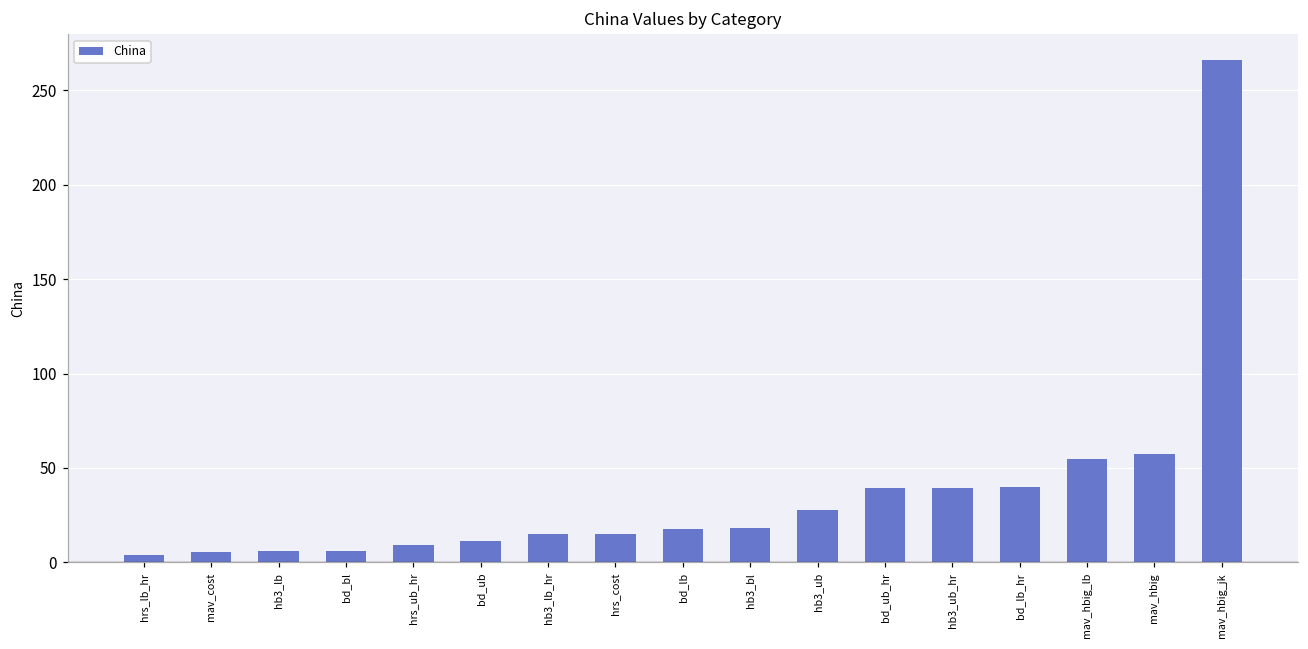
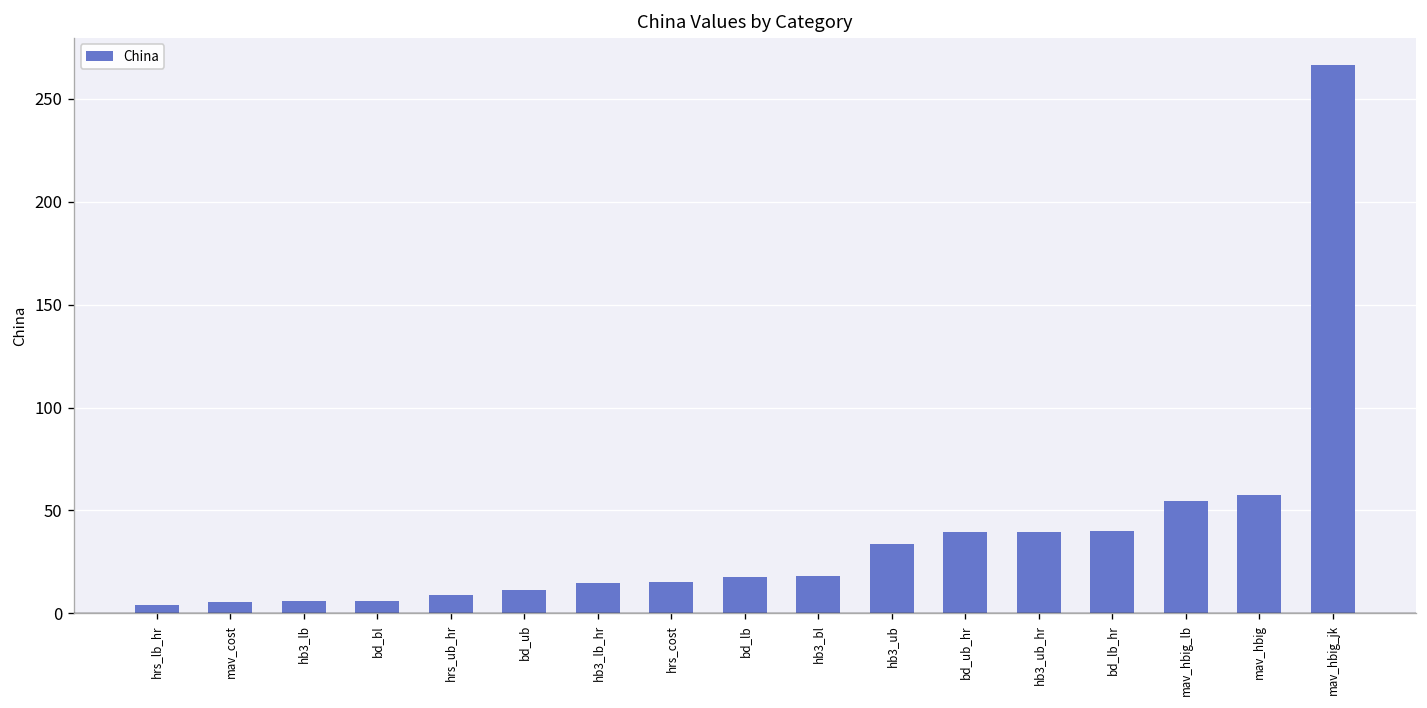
hb3_ub: 28 -> 34
